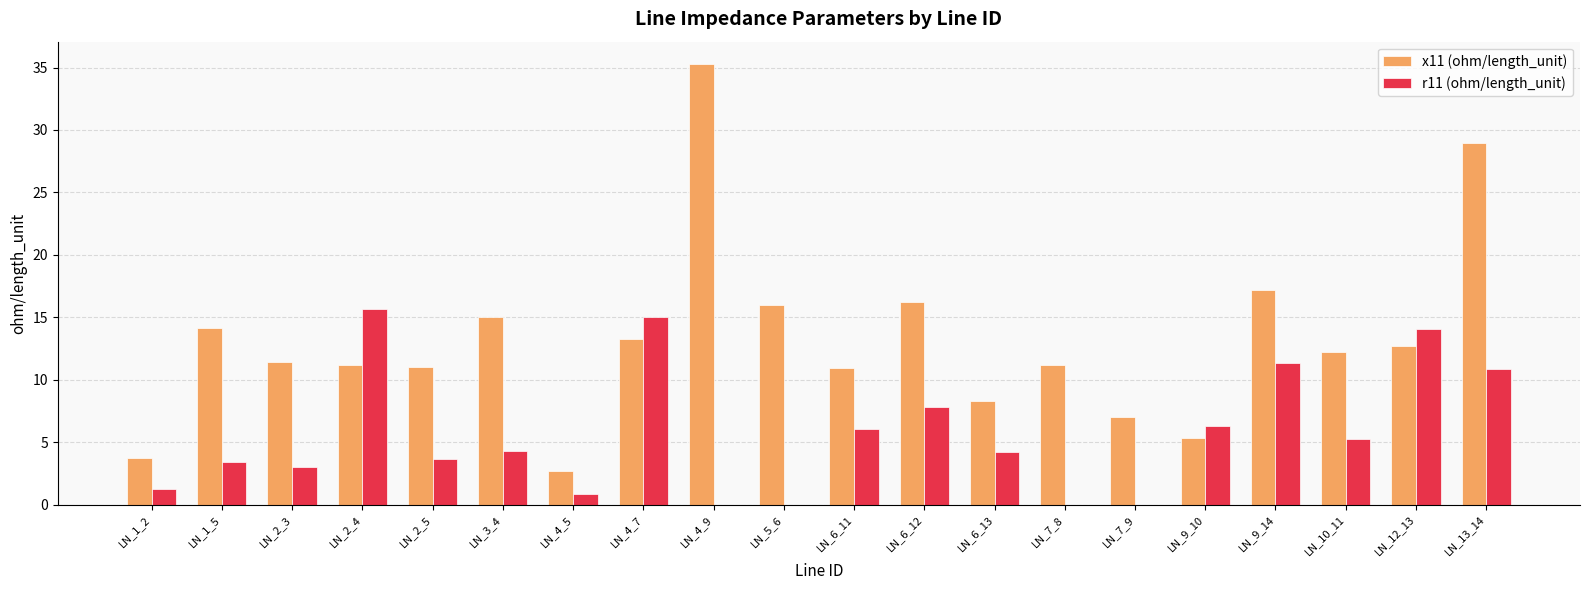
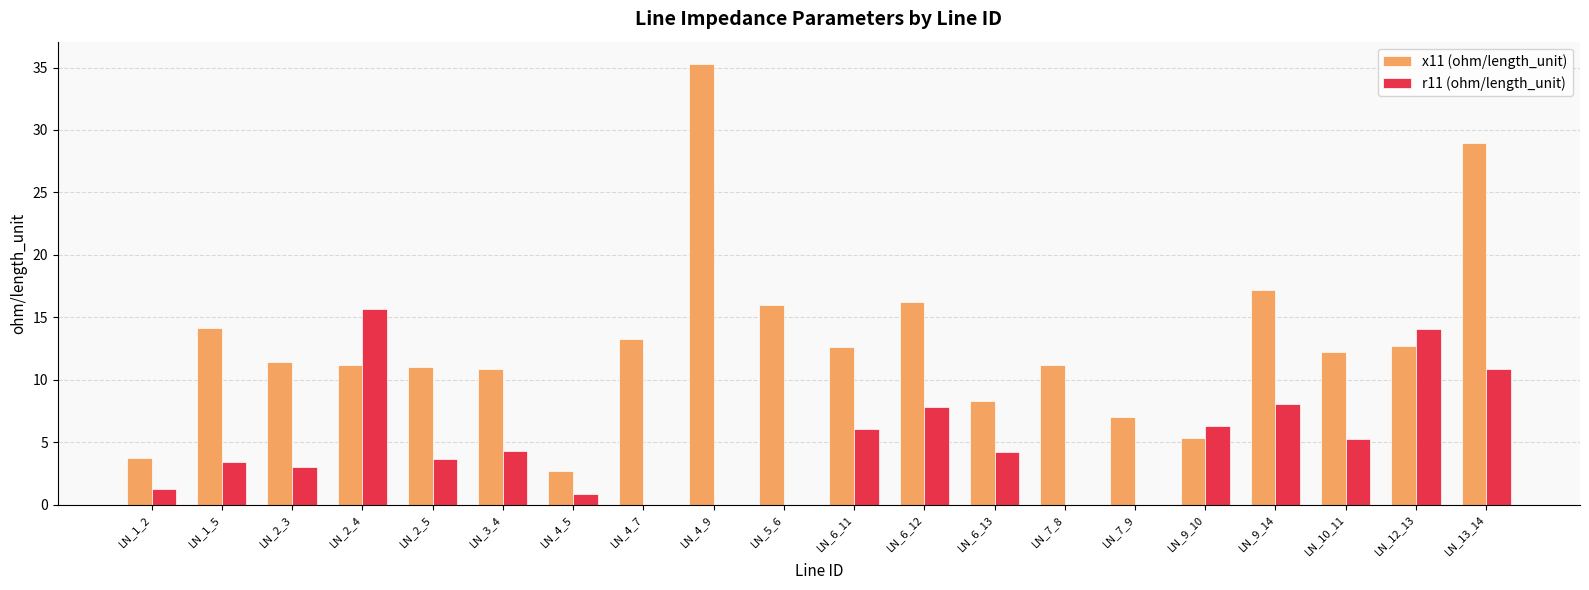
x11 (ohm/length_unit), LN_3_4: 15.0 -> 10.9
r11 (ohm/length_unit), LN_4_7: 15 -> 0
x11 (ohm/length_unit), LN_6_11: 11.0 -> 12.6
r11 (ohm/length_unit), LN_9_14: 11.3 -> 8.1
